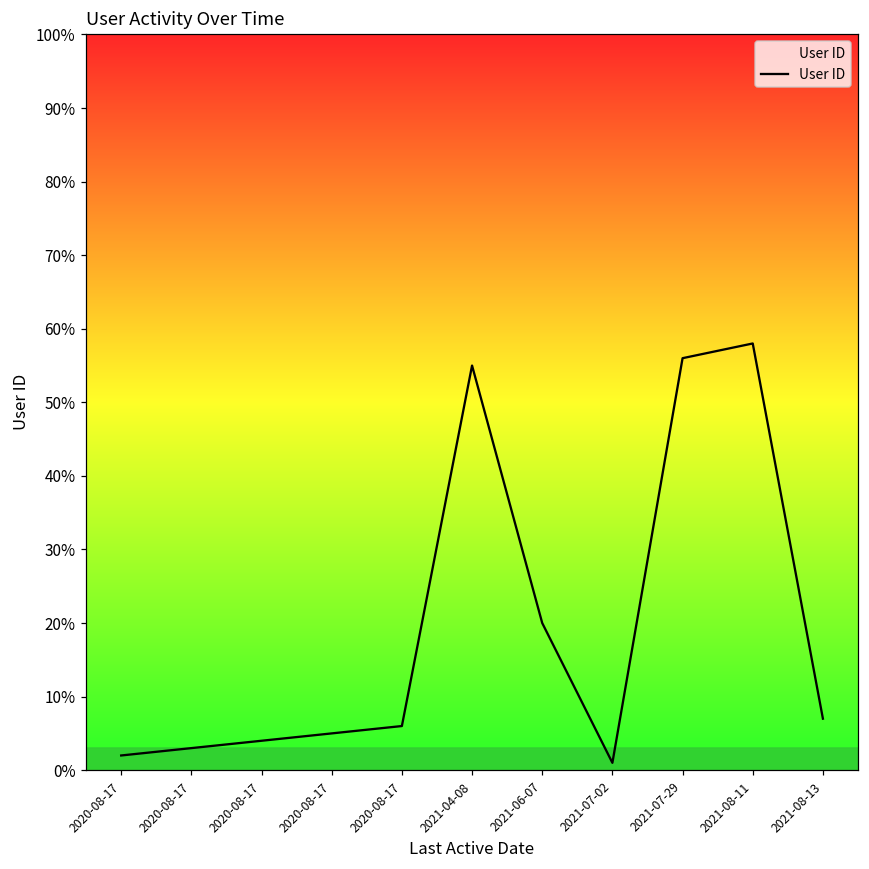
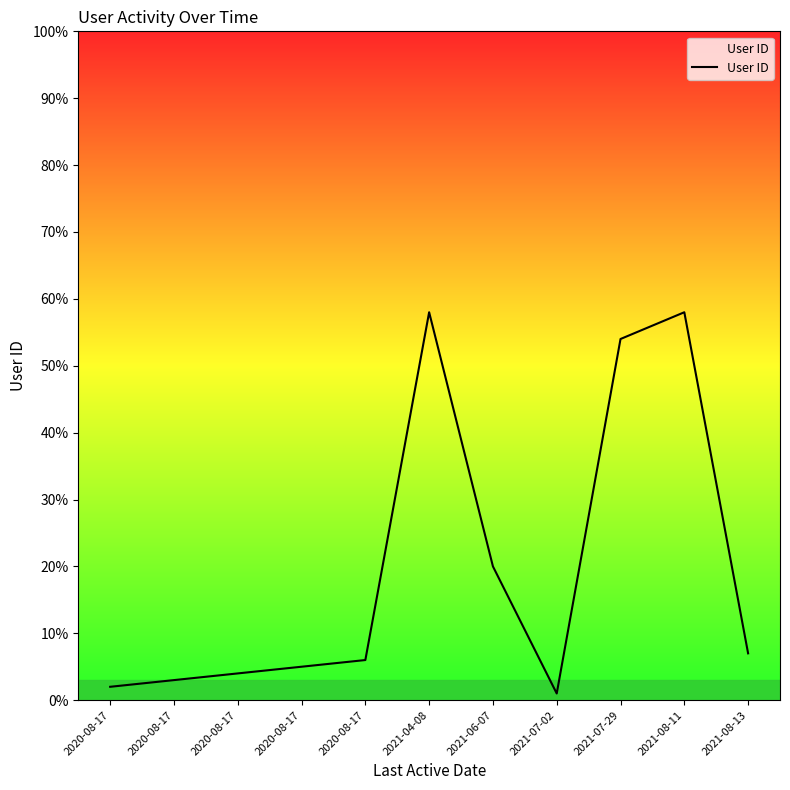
2021-04-08: 55% -> 58%
2021-07-29: 56% -> 54%
